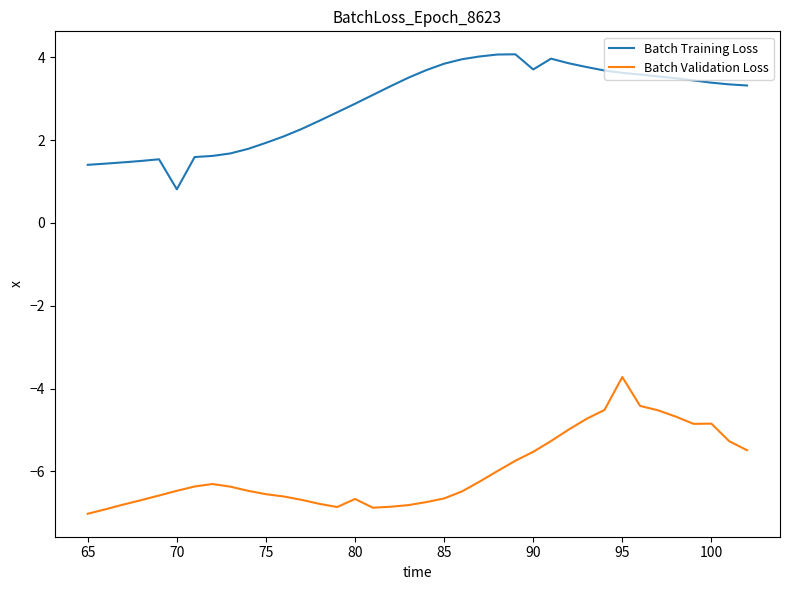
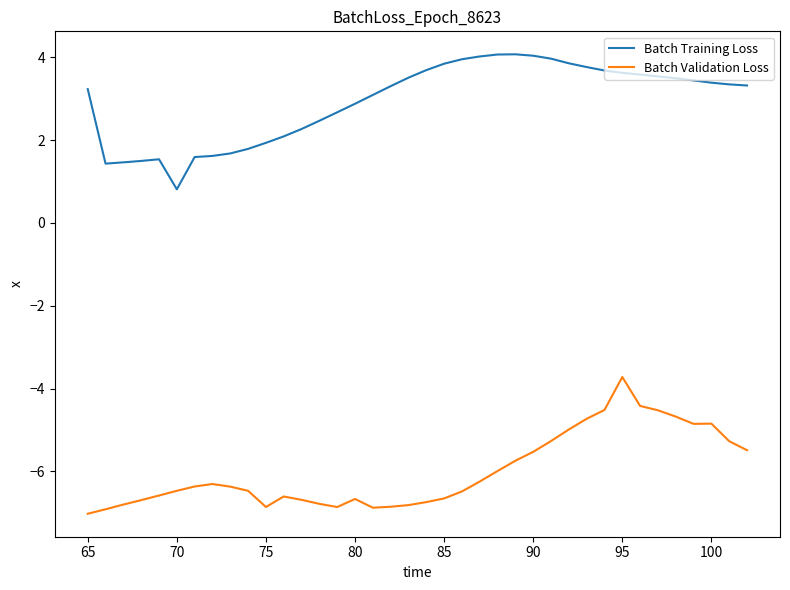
Batch Training Loss, 65: 1.4 -> 3.2
Batch Validation Loss, 75: -6.5 -> -6.9
Batch Training Loss, 90: 3.7 -> 4.0
